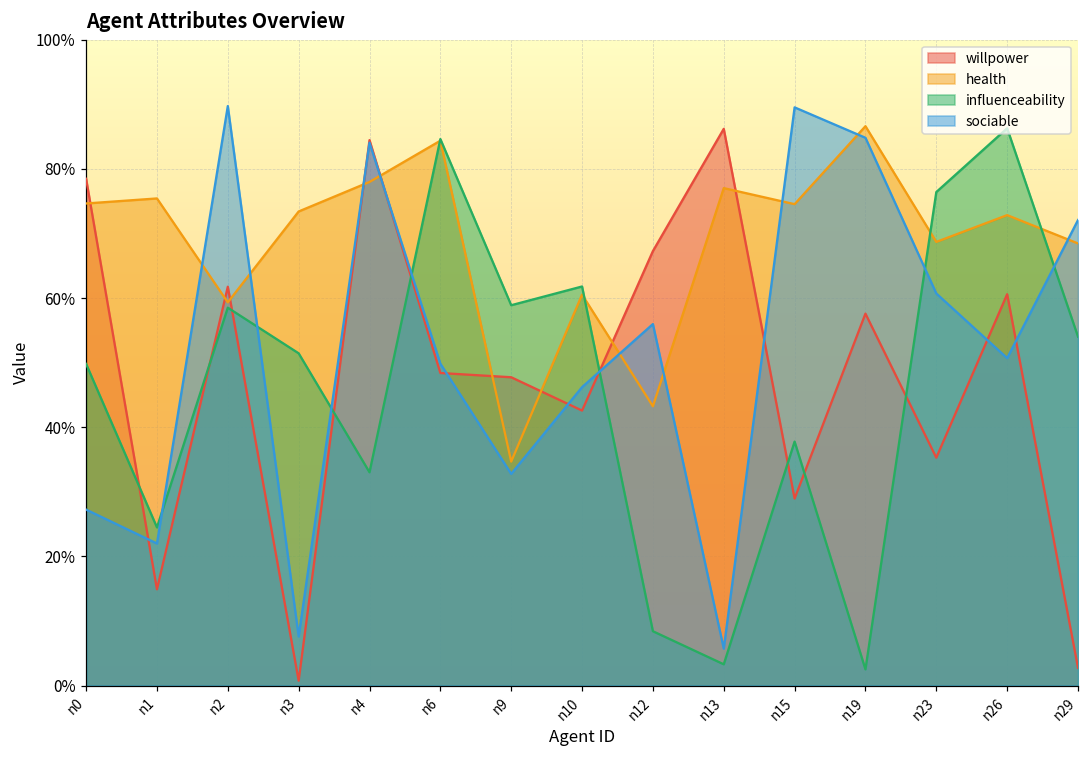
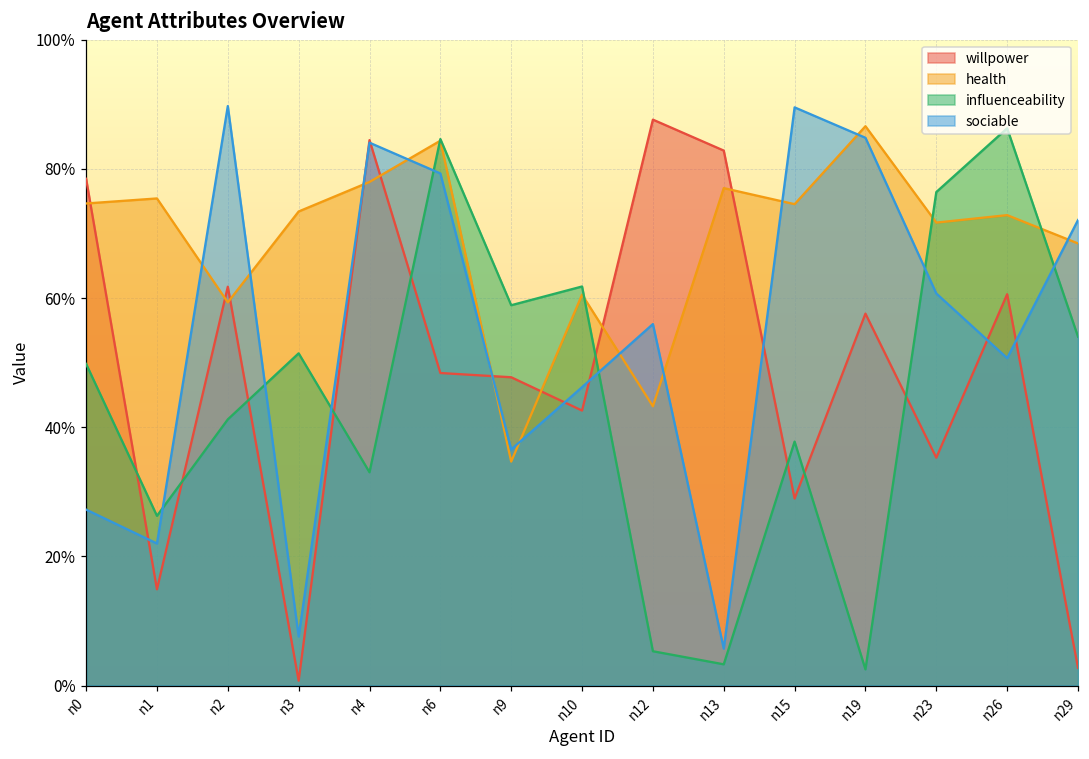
influenceability, n1: 24% -> 26%
influenceability, n2: 59% -> 41%
sociable, n6: 50% -> 79%
sociable, n9: 33% -> 37%
willpower, n12: 67% -> 88%
influenceability, n12: 8% -> 5%
willpower, n13: 86% -> 83%
health, n23: 69% -> 72%
